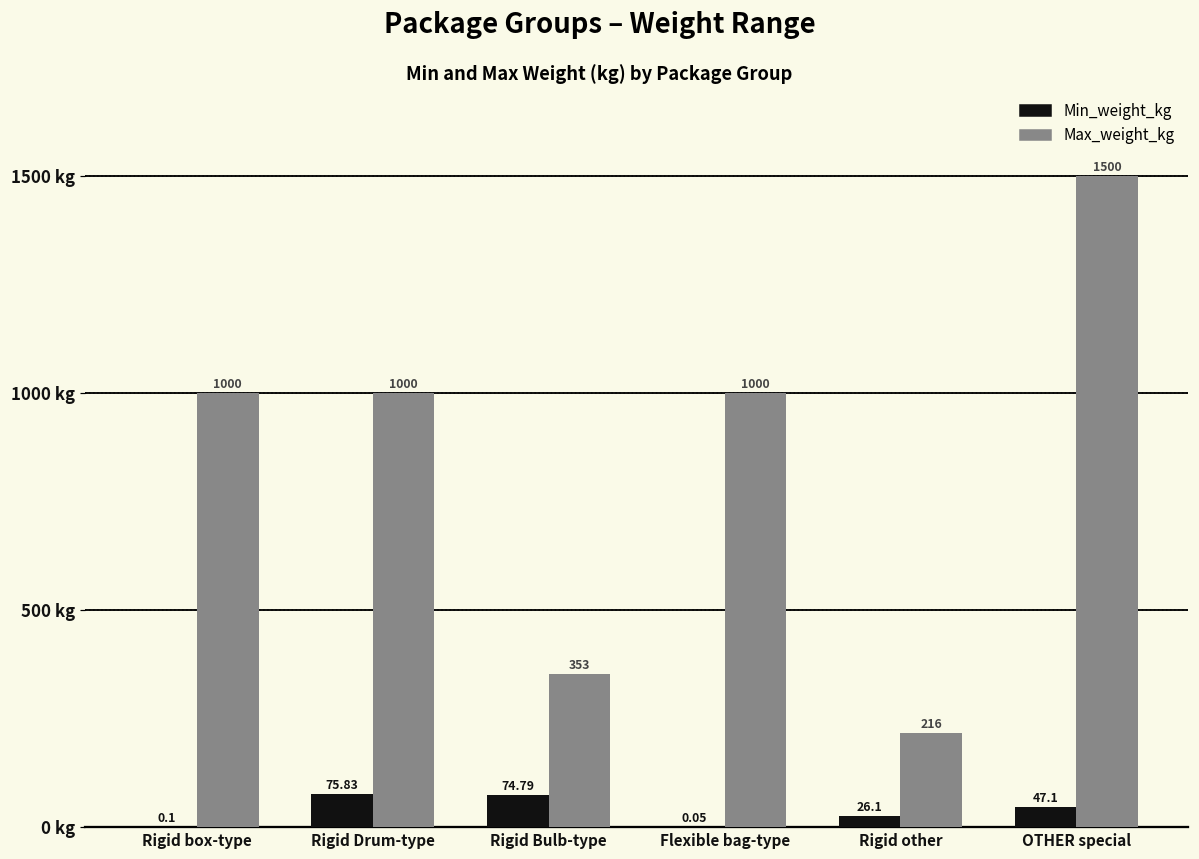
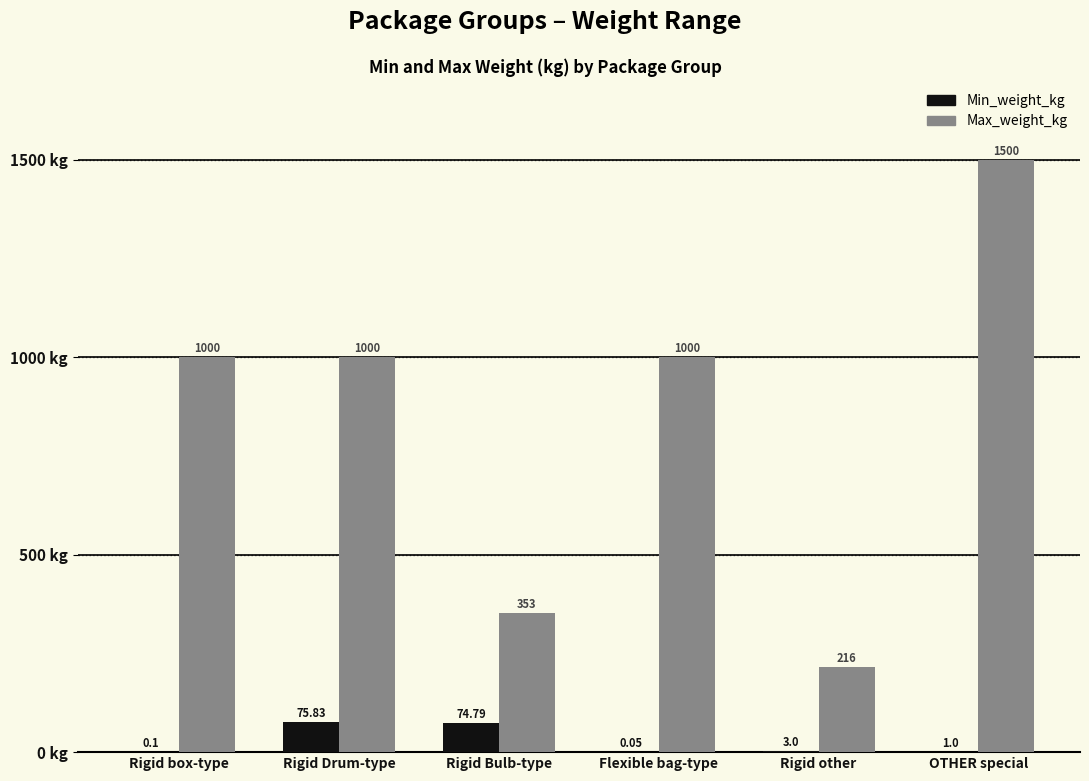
Min_weight_kg, Rigid other: 26.1 -> 3.0
Min_weight_kg, OTHER special: 47.1 -> 1.0
